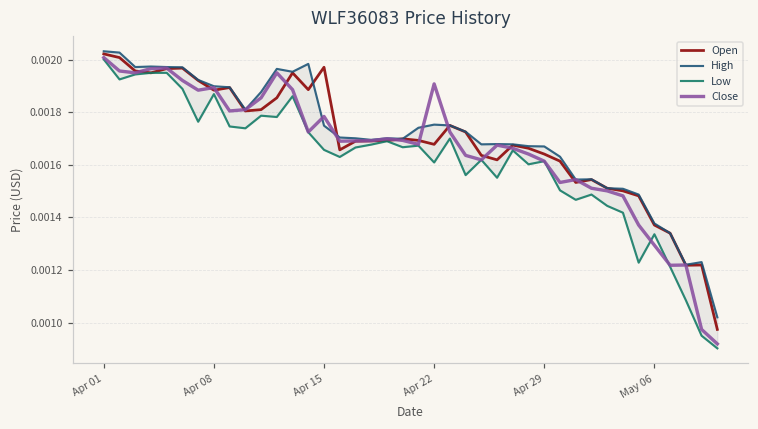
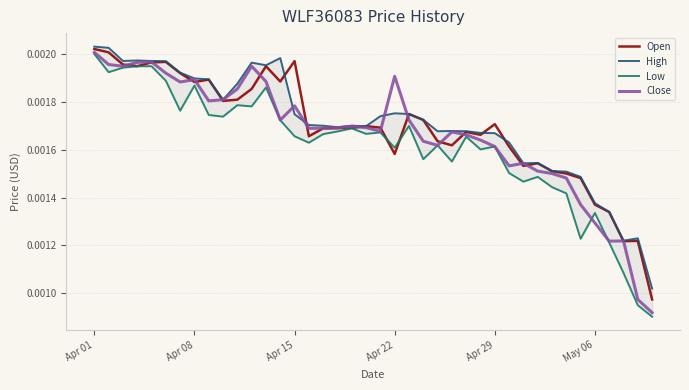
Open, Apr 22: 0.00168 -> 0.00158
Open, Apr 29: 0.00164 -> 0.00171
